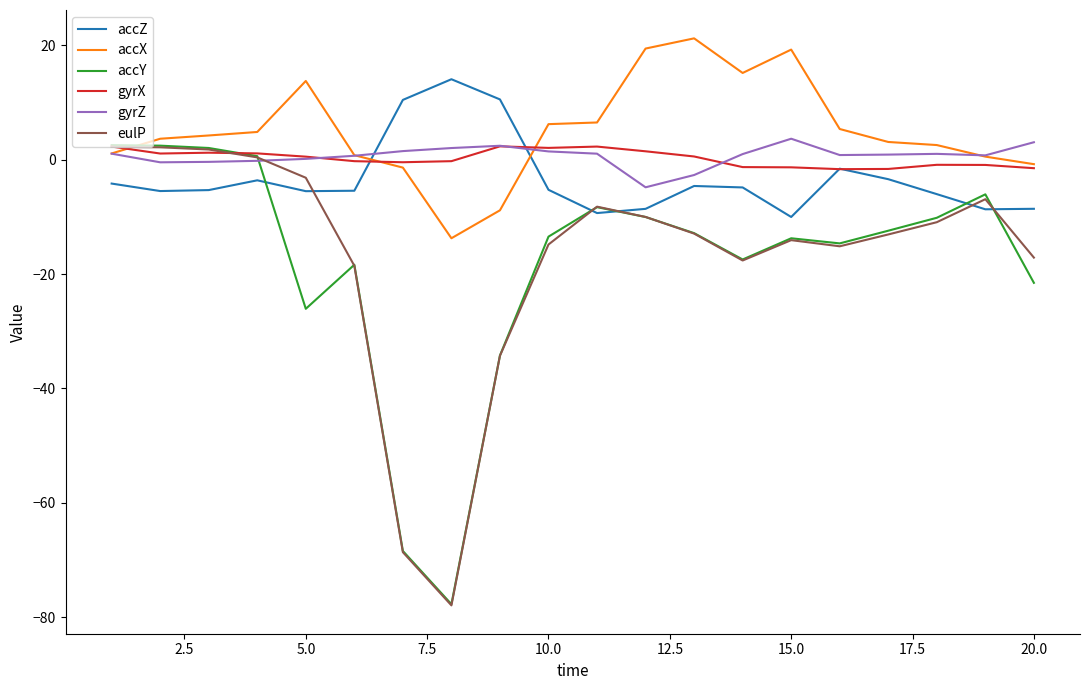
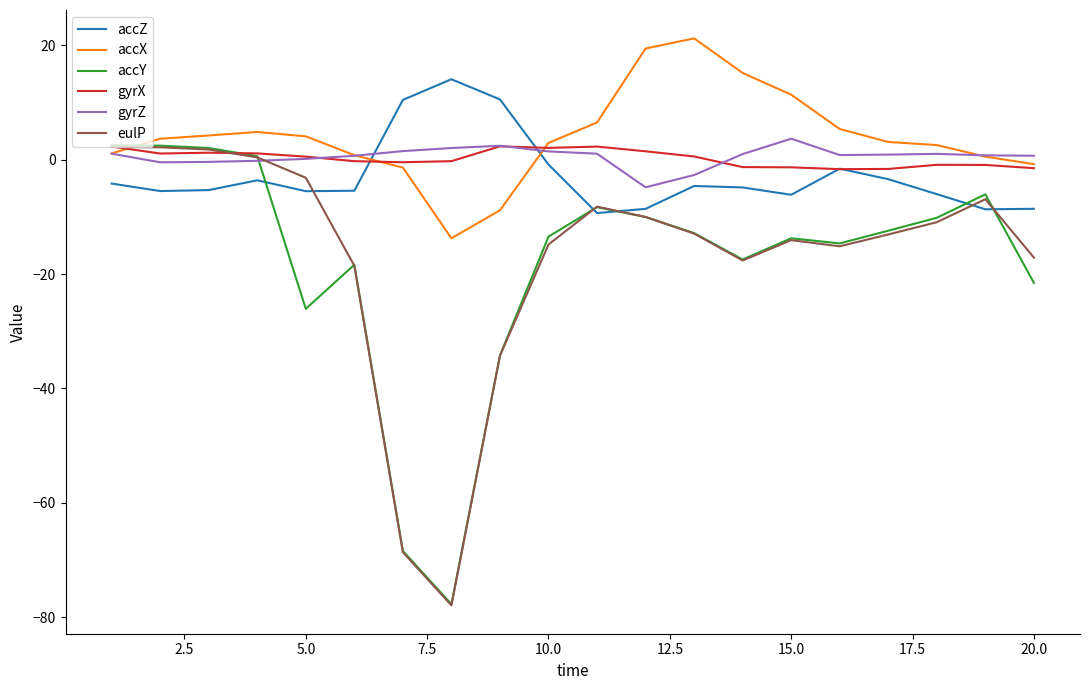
accX, 5.0: 14 -> 4
accZ, 10.0: -5 -> -1
accX, 10.0: 6 -> 3
accZ, 15.0: -10 -> -6
accX, 15.0: 19 -> 11
gyrZ, 20.0: 3 -> 1
